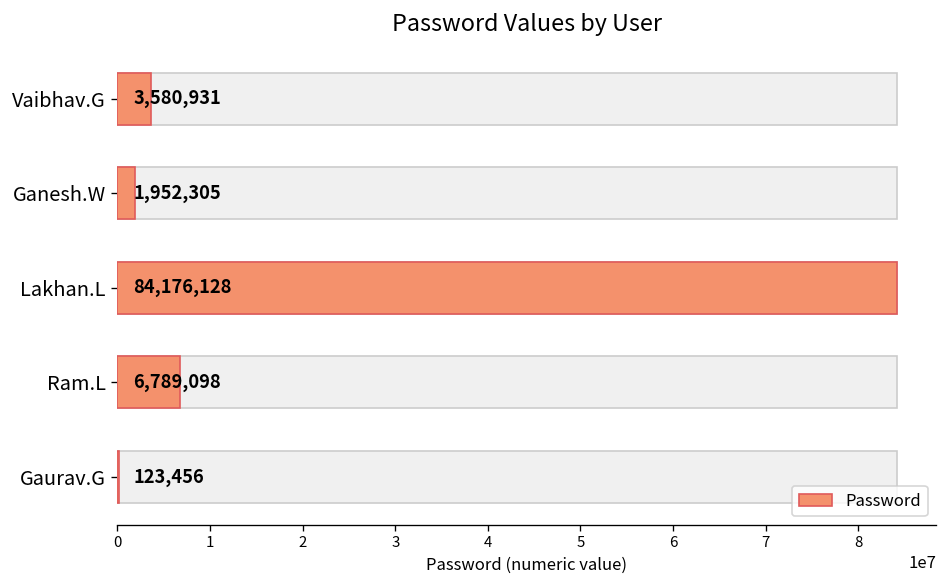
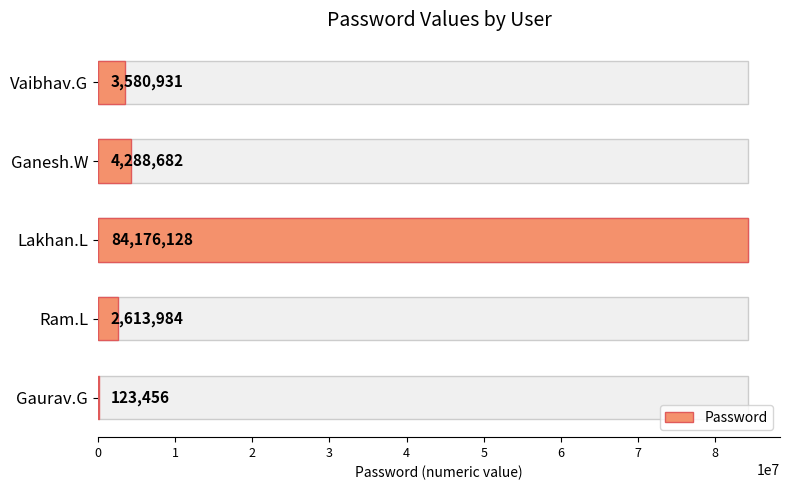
Password, Ganesh.W: 1,952,305 -> 4,288,682
Password, Ram.L: 6,789,098 -> 2,613,984
